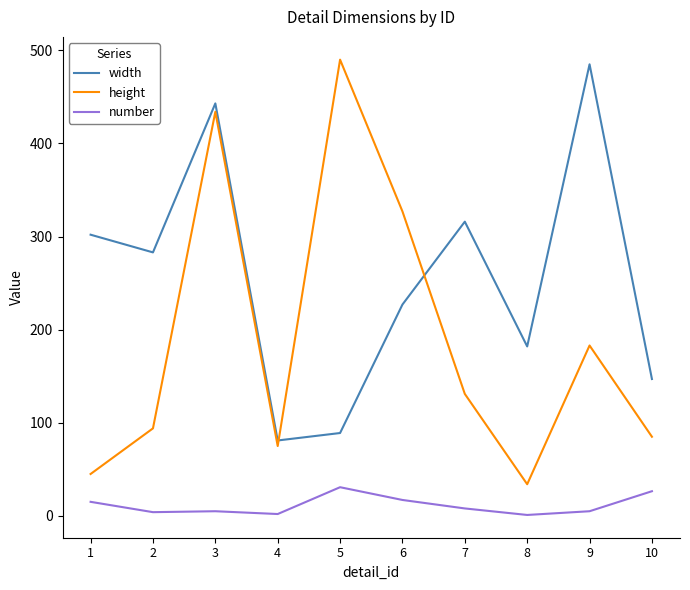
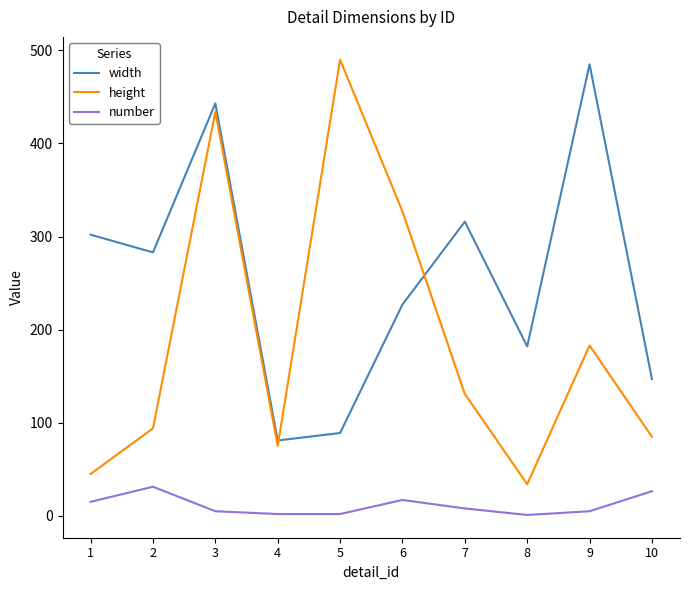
number, 2: 0 -> 30
number, 5: 30 -> 0
